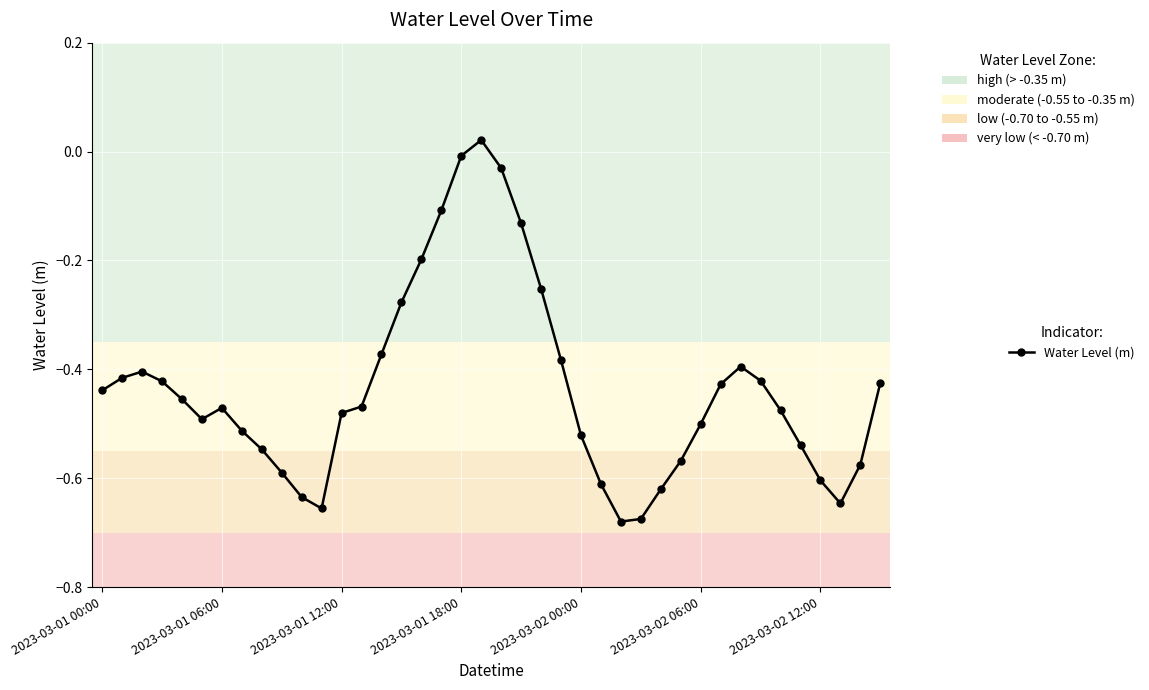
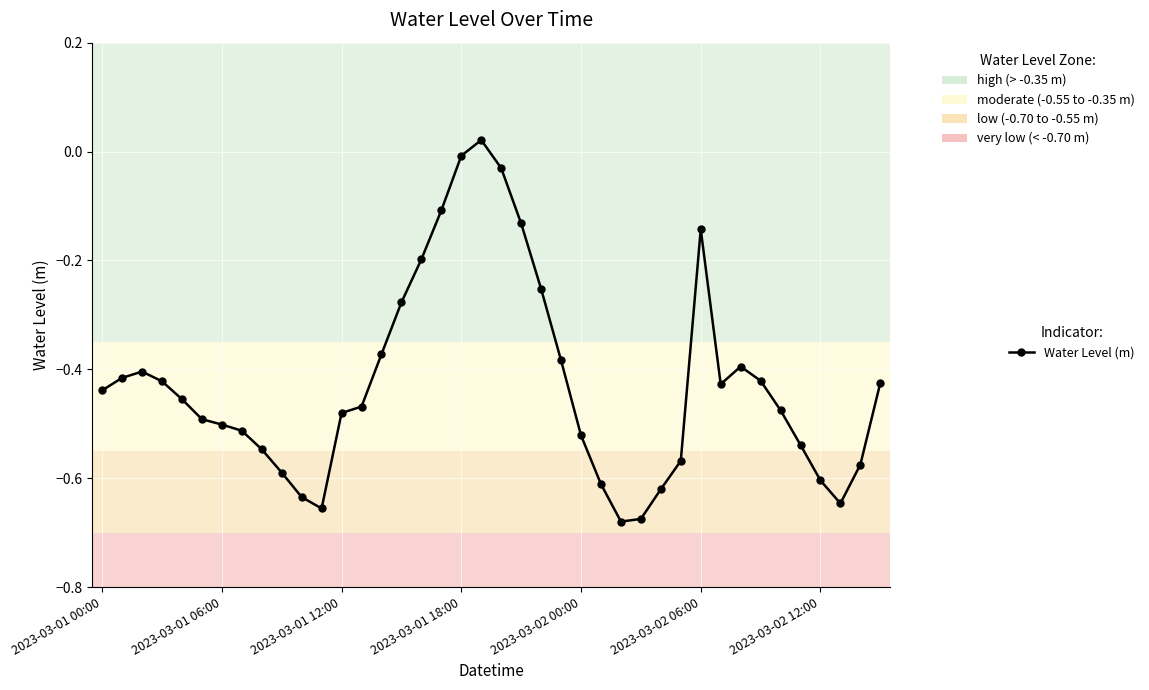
2023-03-01 06:00: -0.47 -> -0.50
2023-03-02 06:00: -0.50 -> -0.14
